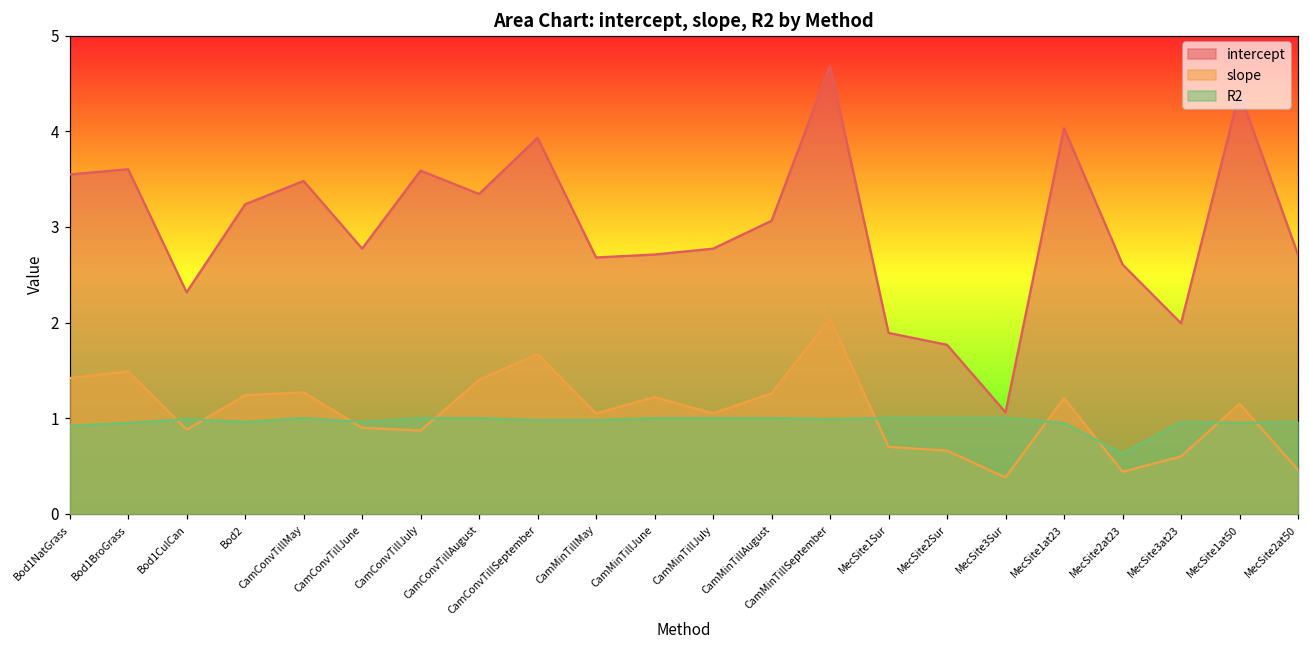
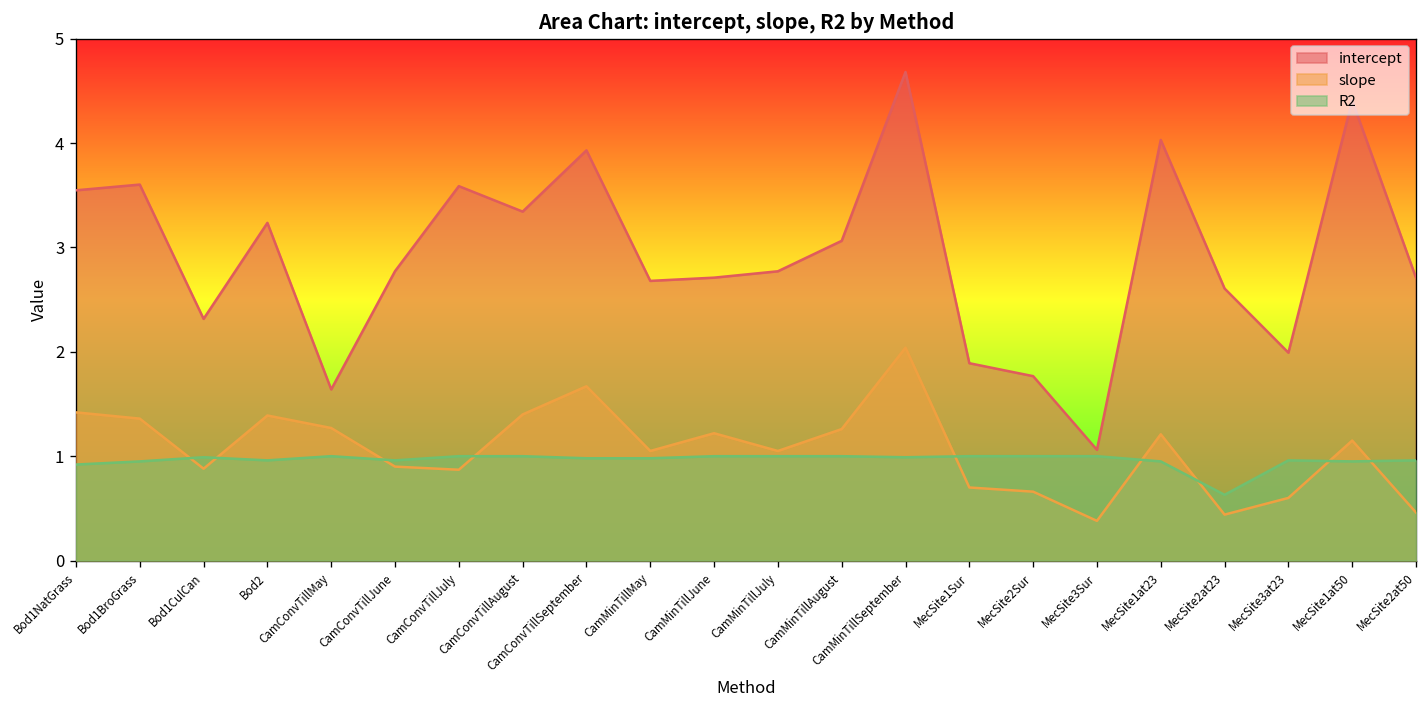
slope, Bod1BroGrass: 1.5 -> 1.4
slope, Bod2: 1.2 -> 1.4
intercept, CamConvTillMay: 3.5 -> 1.6
